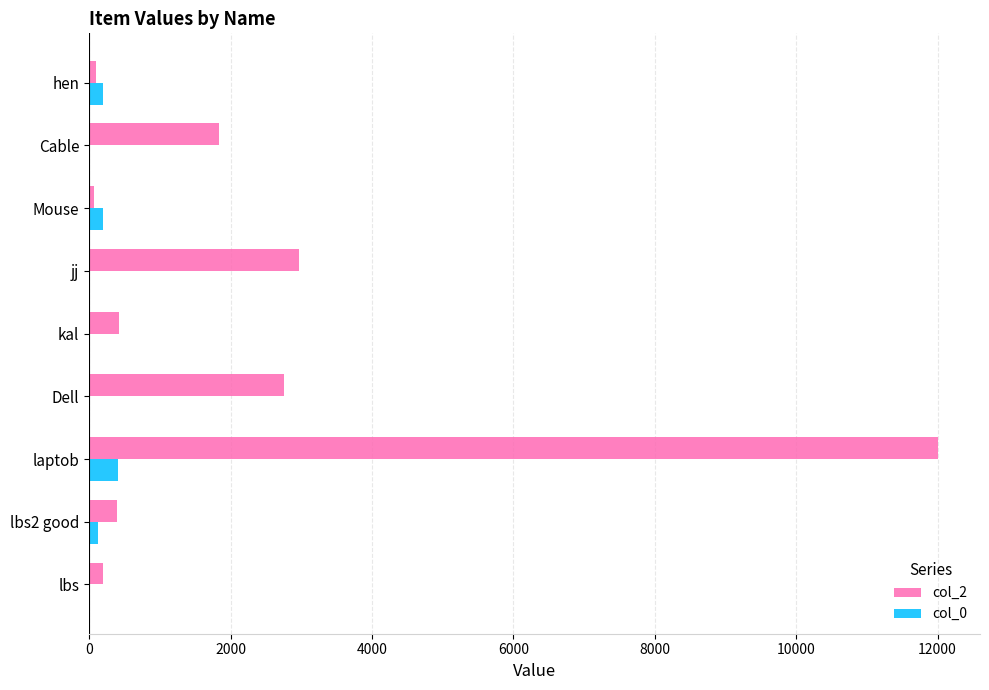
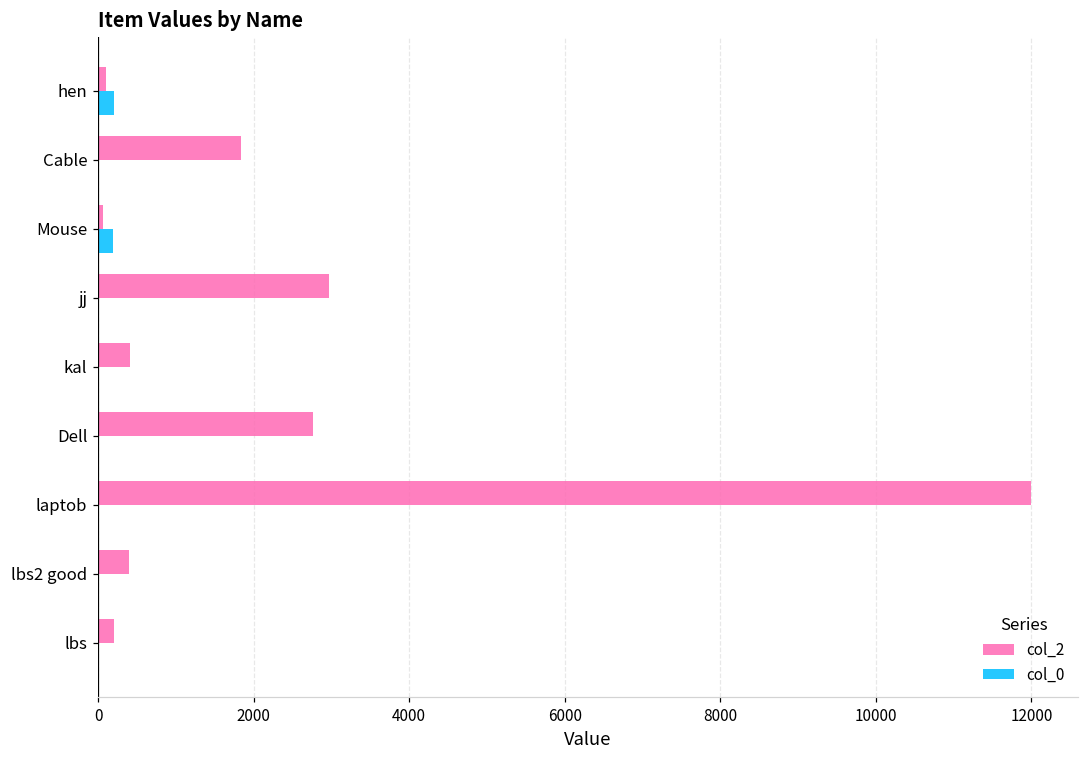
col_0, laptob: 400 -> 0
col_0, lbs2 good: 100 -> 0
